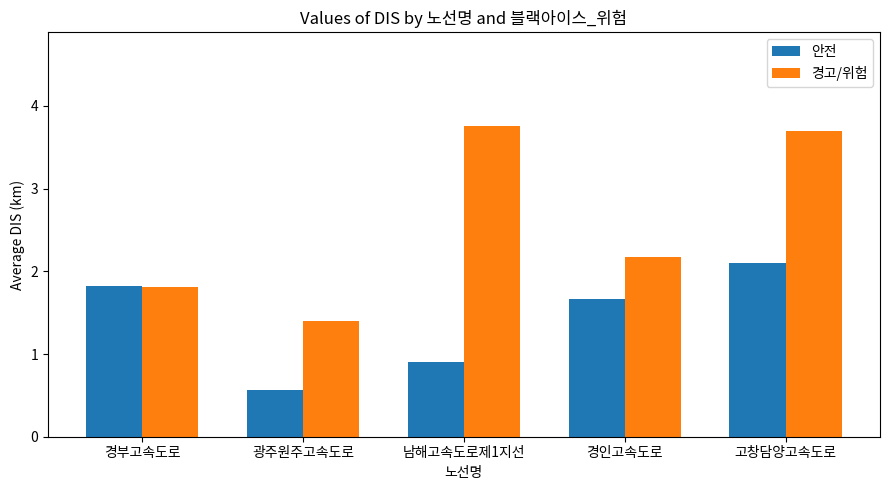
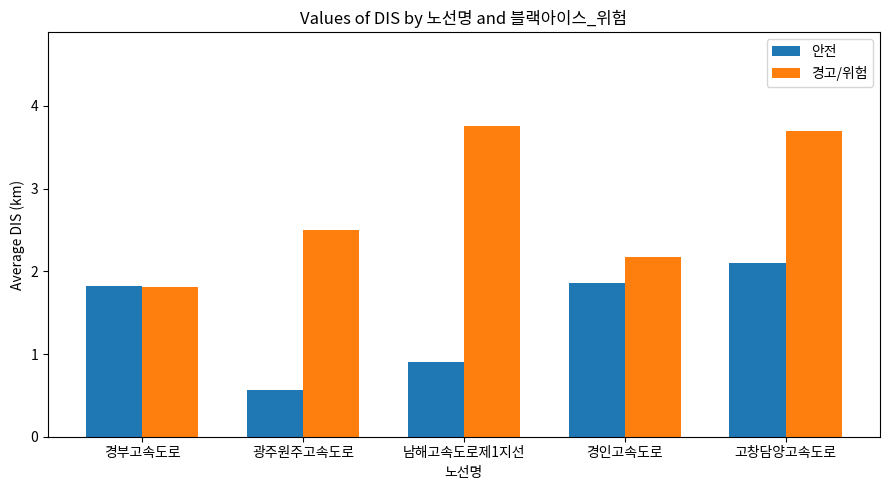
경고/위험, 광주원주고속도로: 1.4 -> 2.5
안전, 경인고속도로: 1.7 -> 1.9
